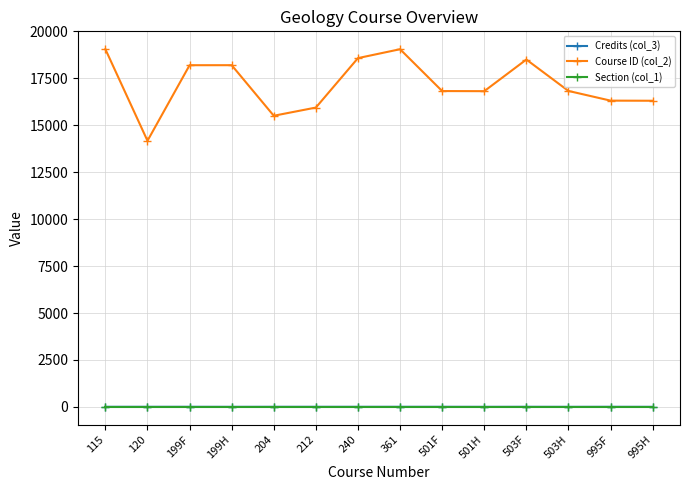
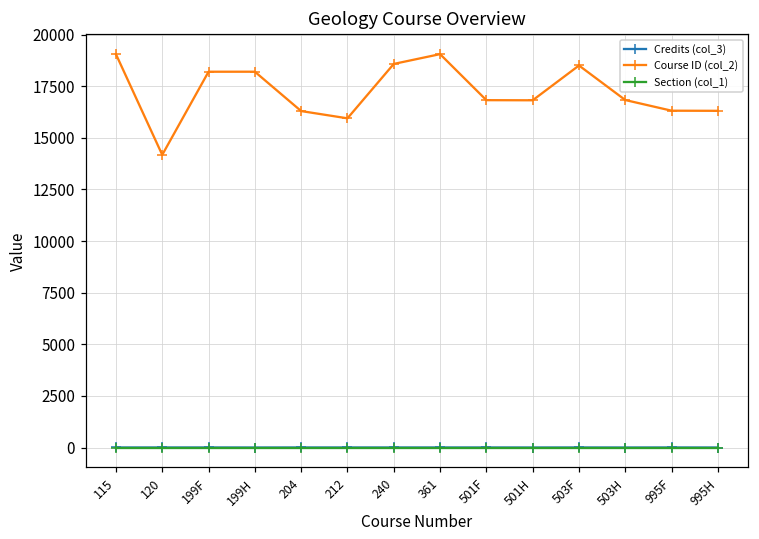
Course ID (col_2), 204: 15500 -> 16300
